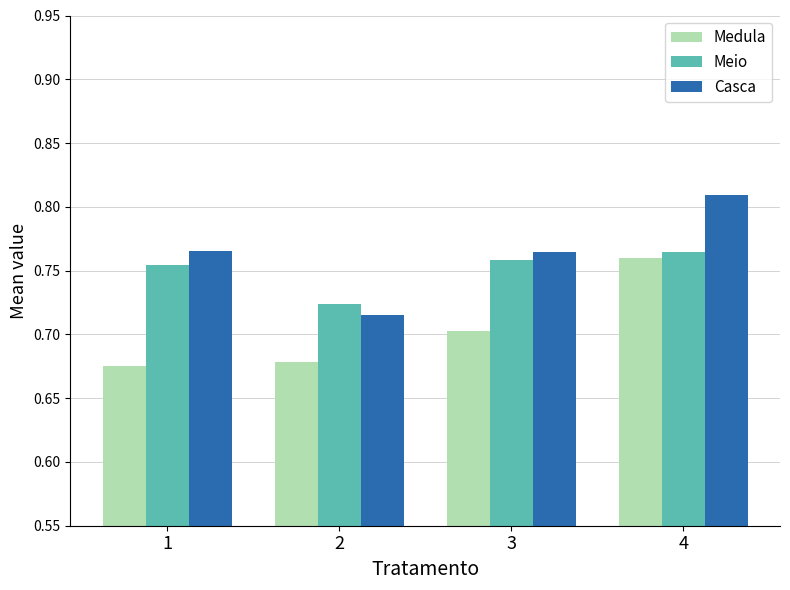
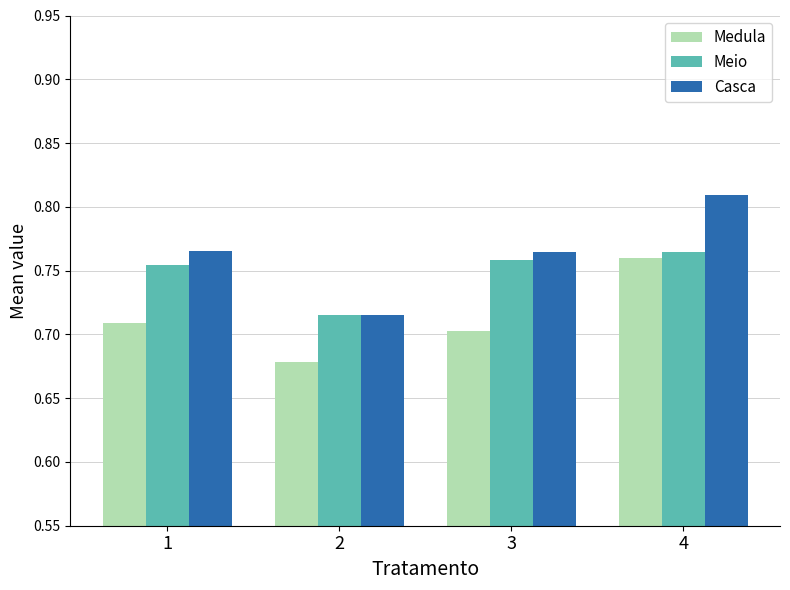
Medula, 1: 0.676 -> 0.709
Meio, 2: 0.724 -> 0.715
